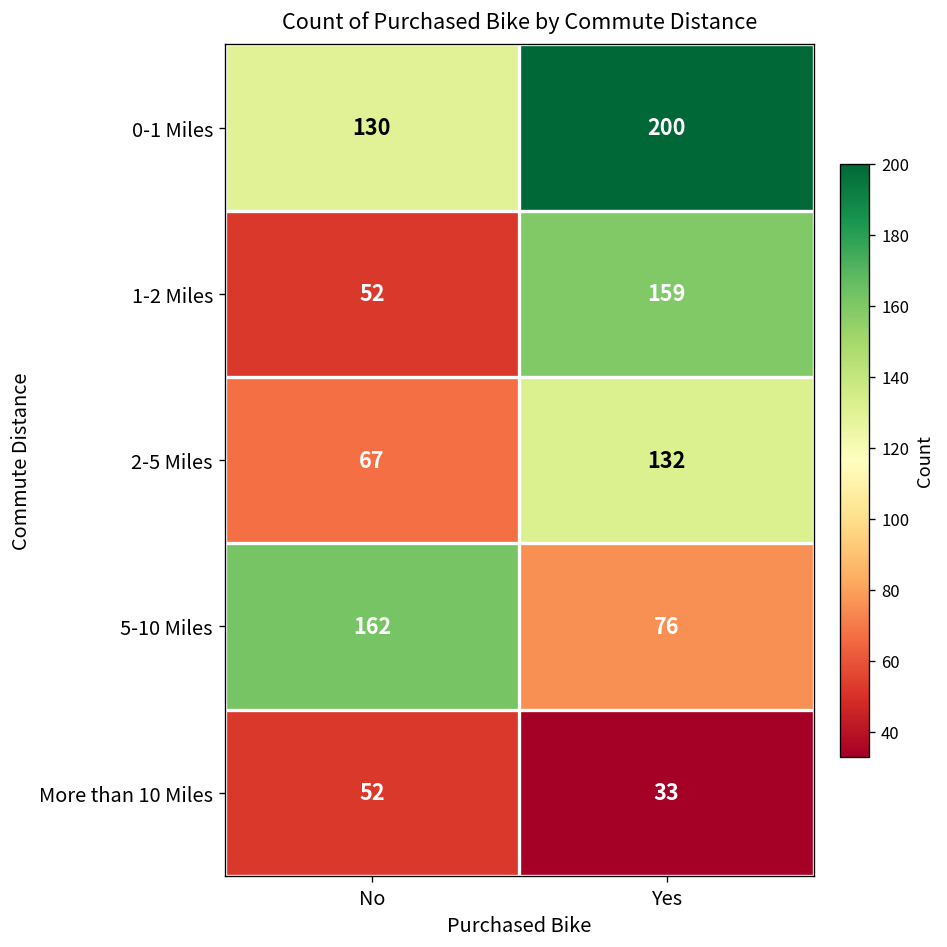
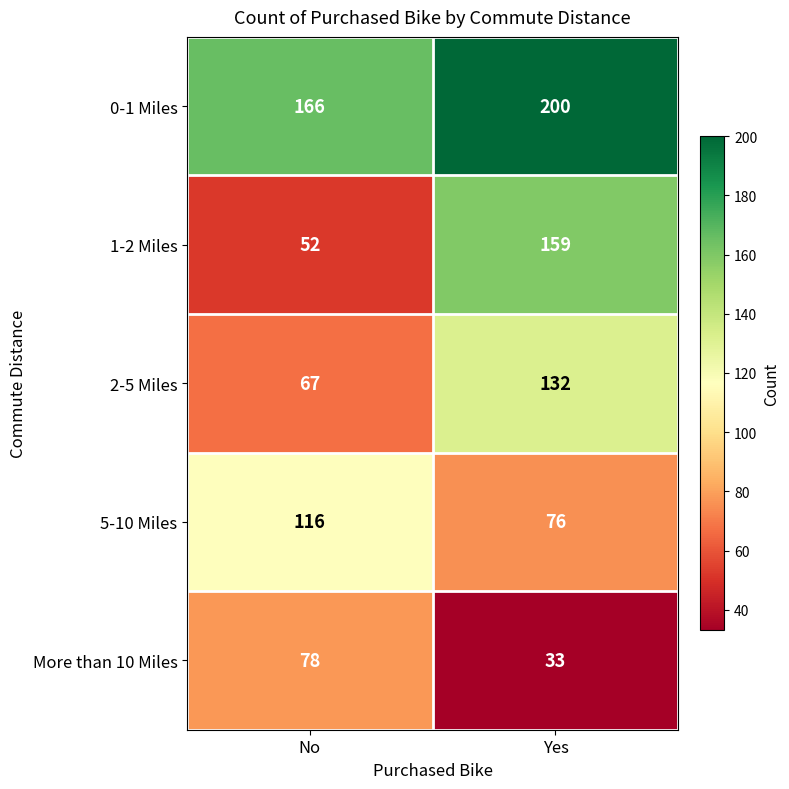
0-1 Miles, No: 130 -> 166
5-10 Miles, No: 162 -> 116
More than 10 Miles, No: 52 -> 78
